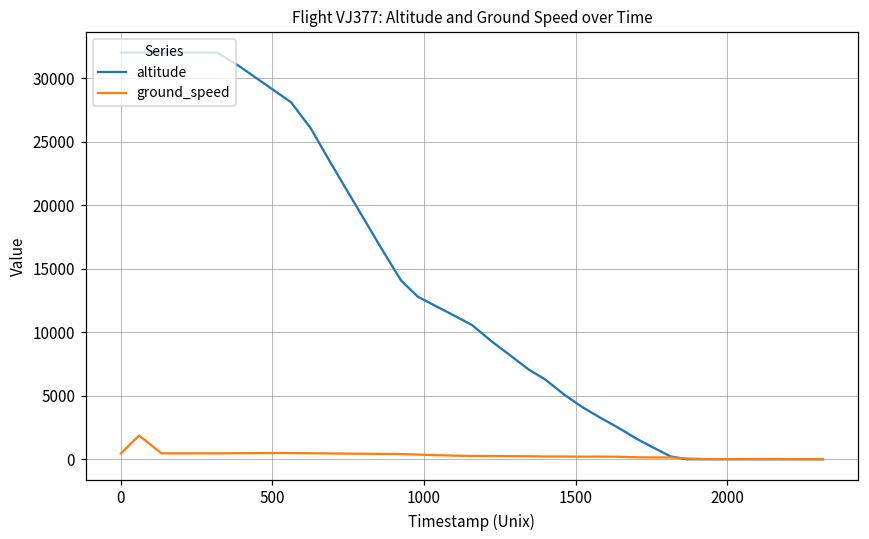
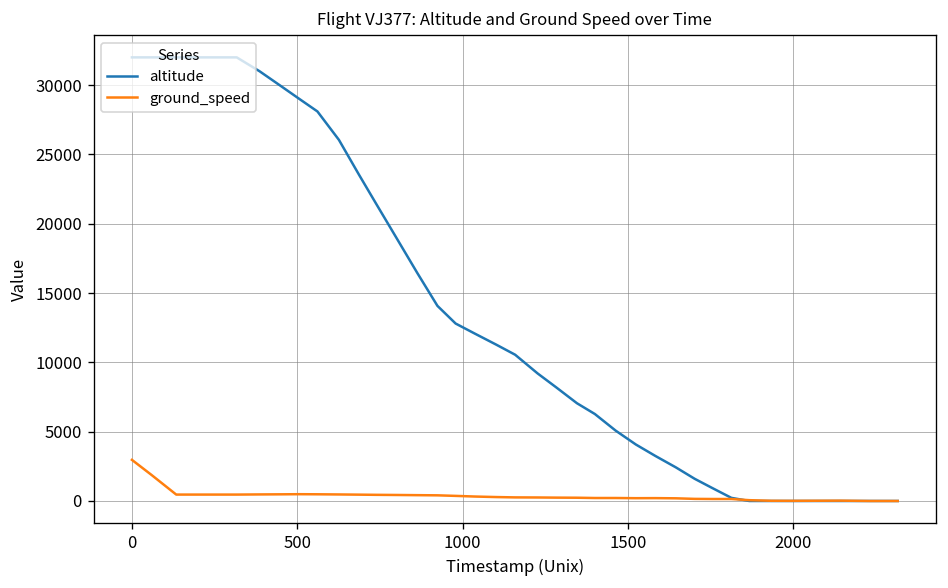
ground_speed, 0: 500 -> 3000
